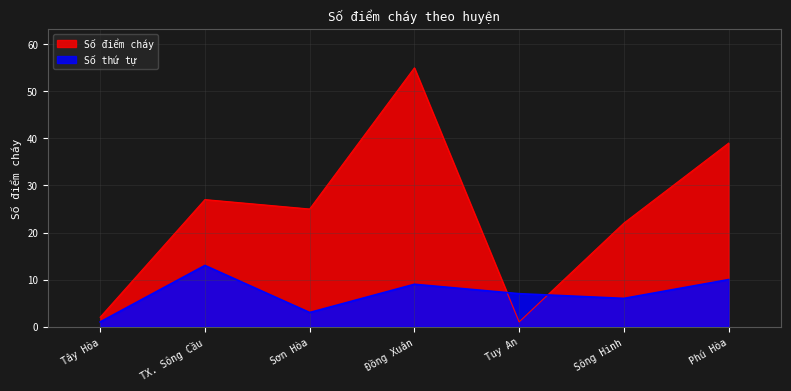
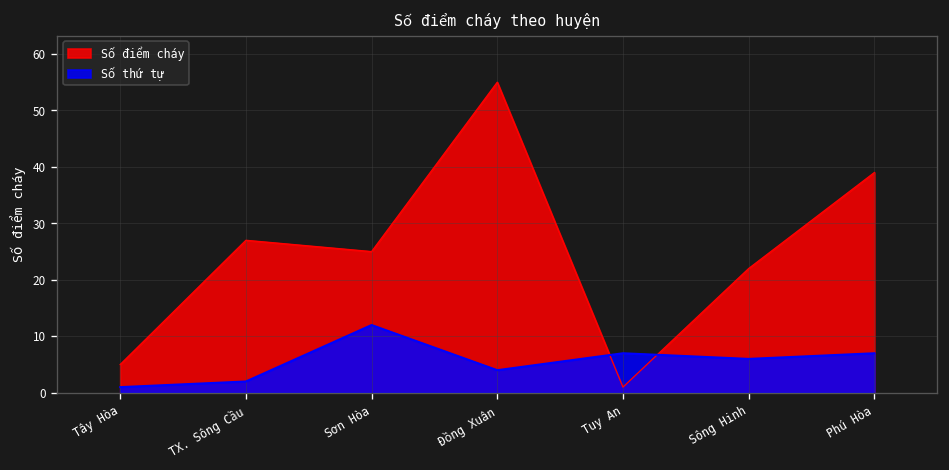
Số điểm cháy, Tây Hòa: 2 -> 5
Số thứ tự, TX. Sông Cầu: 13 -> 2
Số thứ tự, Sơn Hòa: 3 -> 12
Số thứ tự, Đồng Xuân: 9 -> 4
Số thứ tự, Phú Hòa: 10 -> 7
